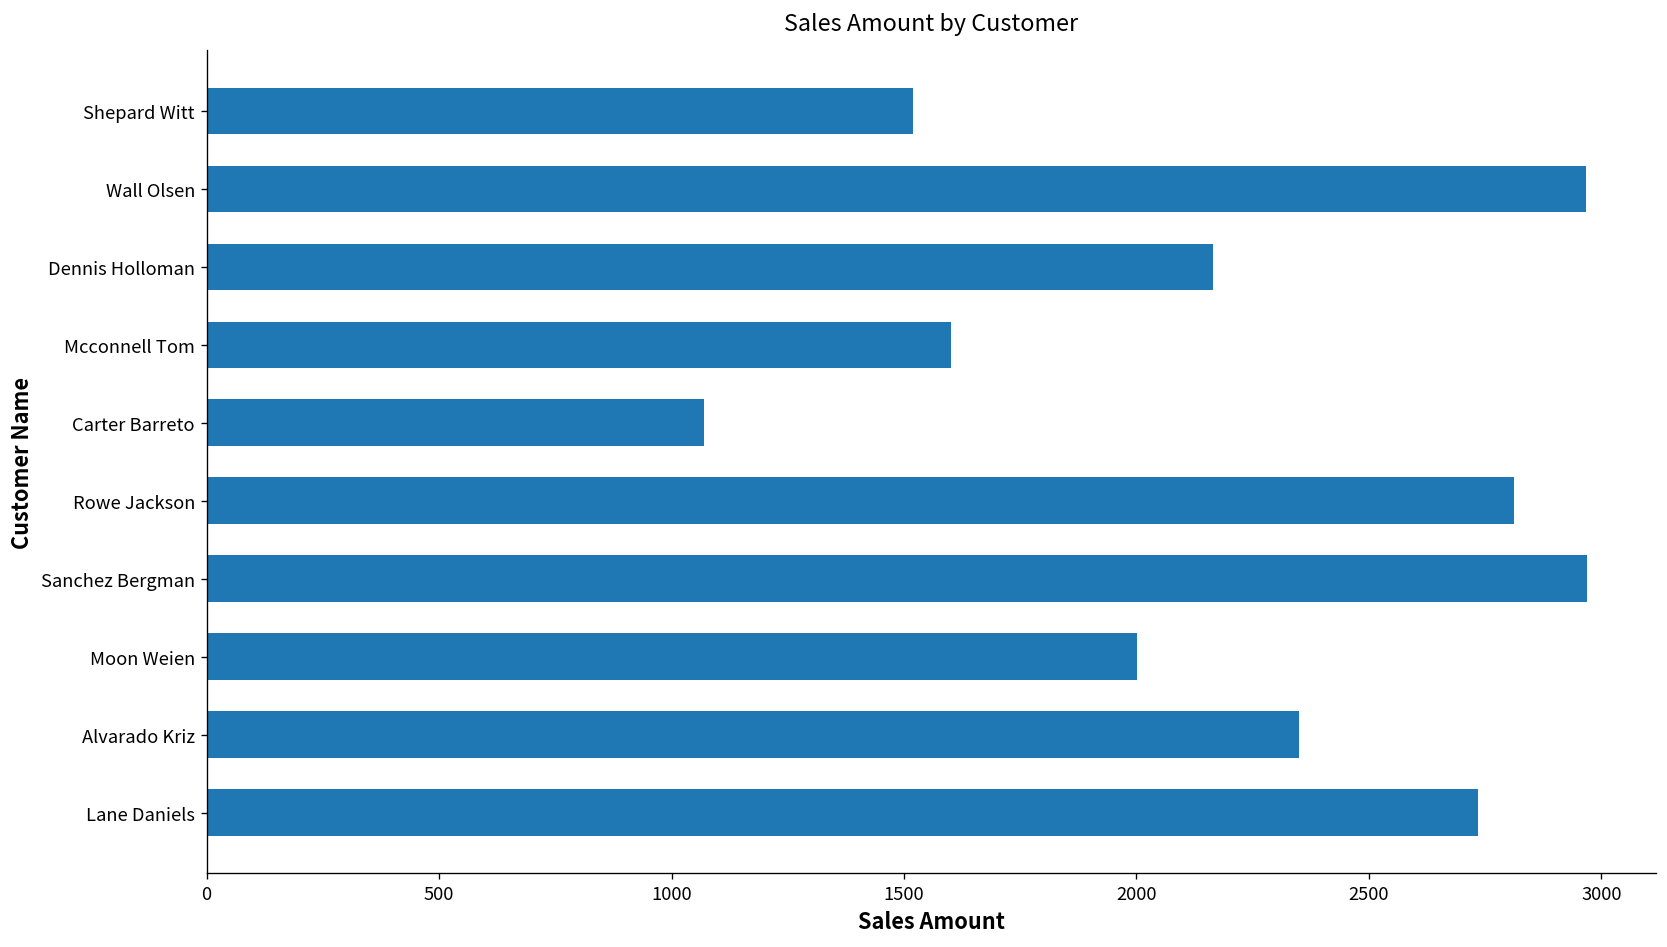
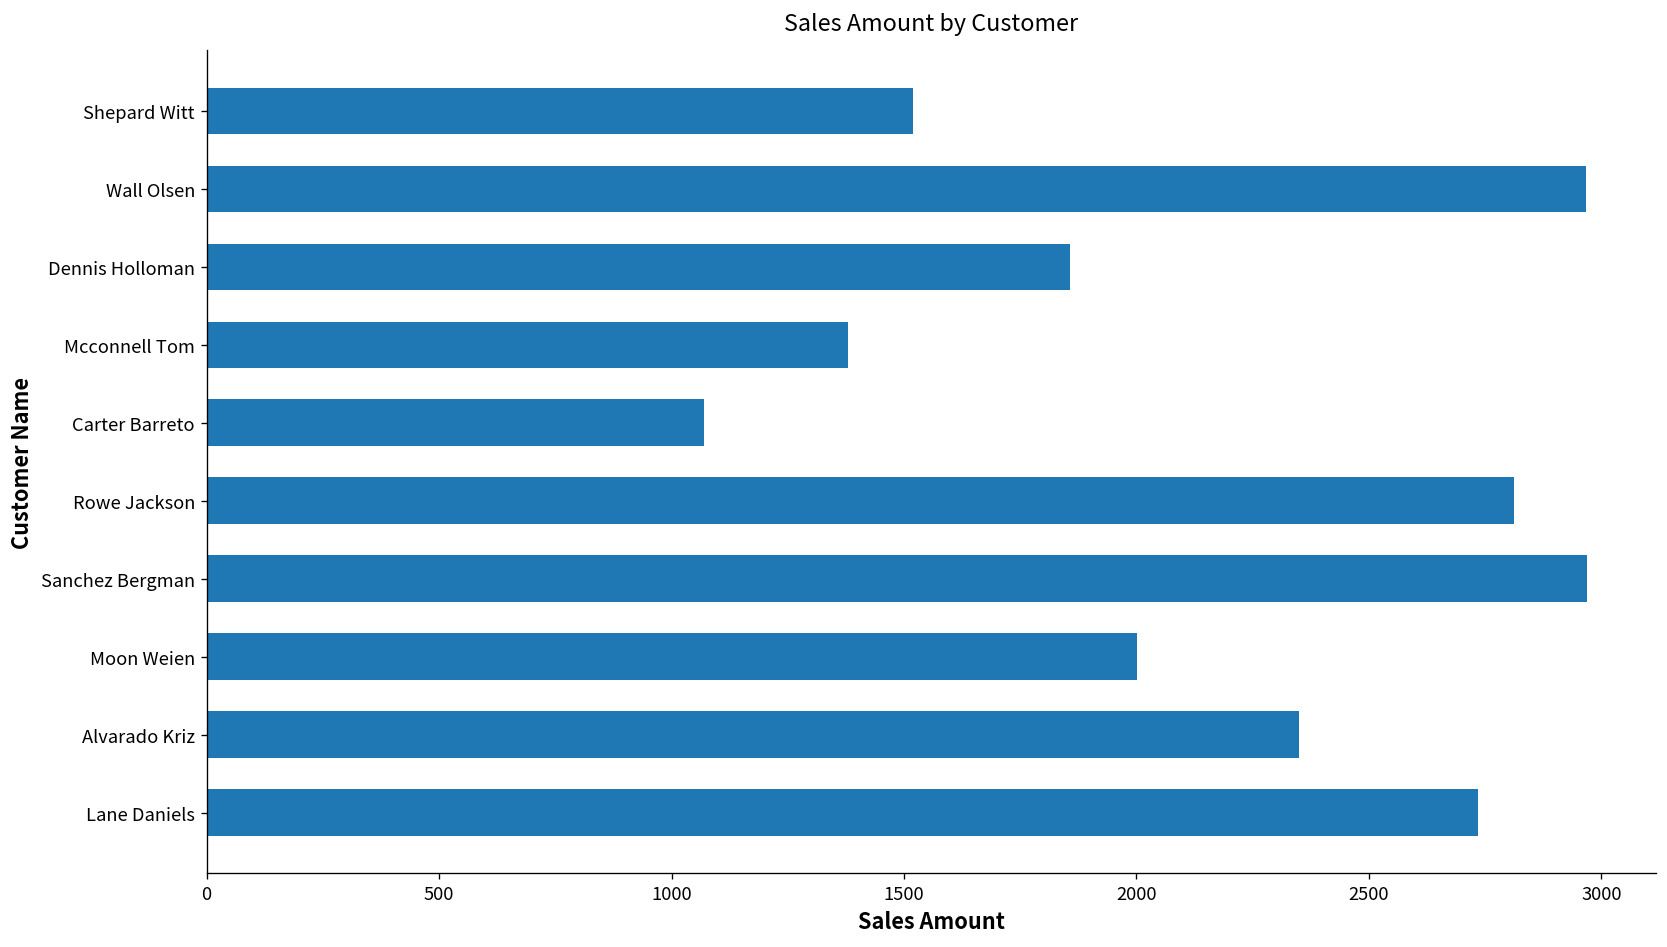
Dennis Holloman: 2170 -> 1860
Mcconnell Tom: 1600 -> 1380
